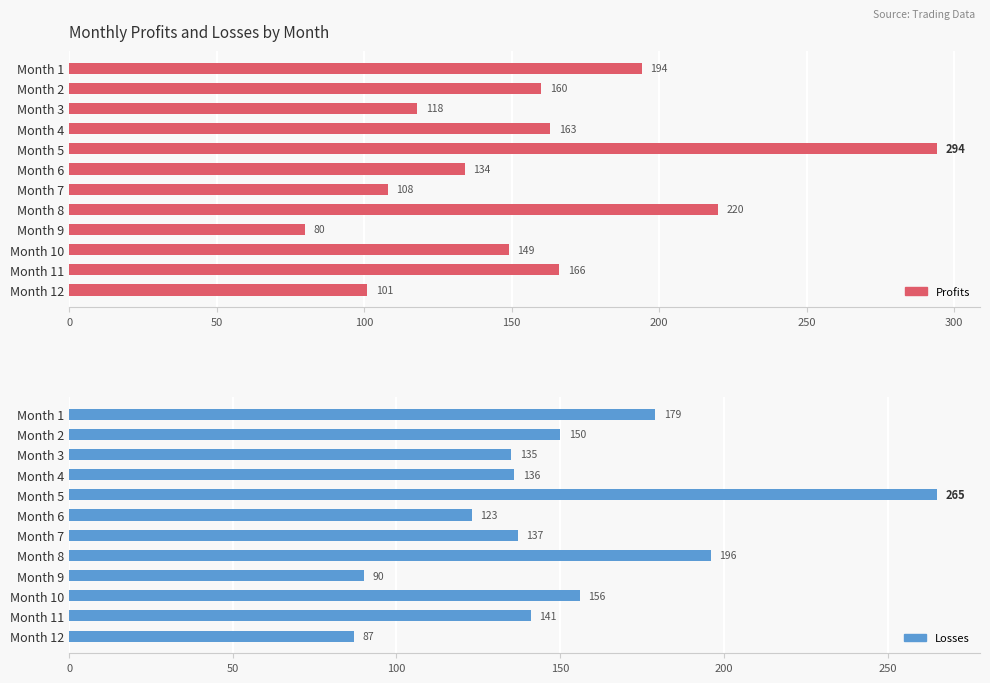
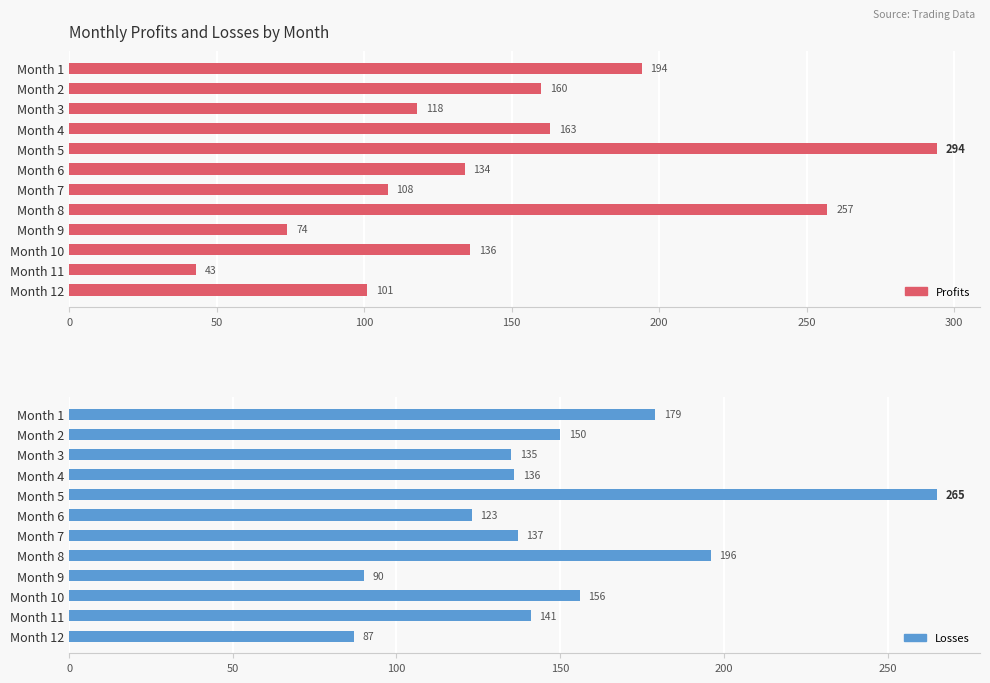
Monthly Profits and Losses by Month, Month 8: 220 -> 257
Monthly Profits and Losses by Month, Month 9: 80 -> 74
Monthly Profits and Losses by Month, Month 10: 149 -> 136
Monthly Profits and Losses by Month, Month 11: 166 -> 43
